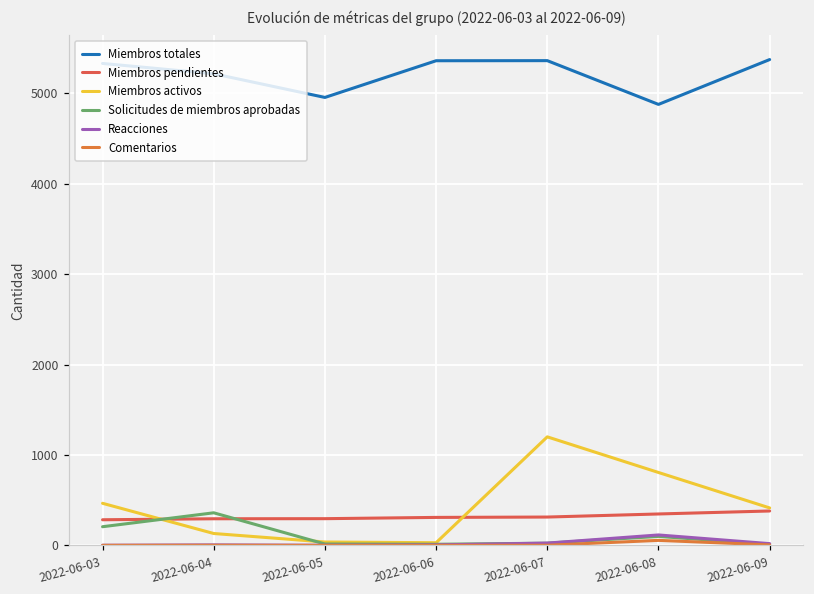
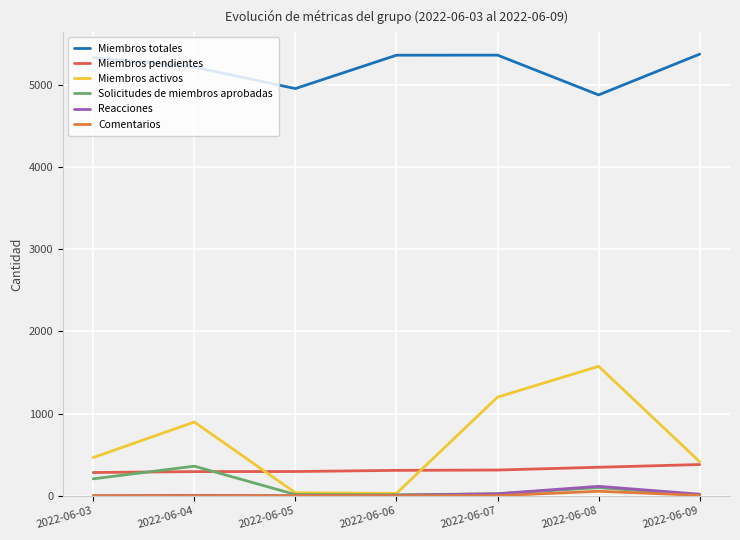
Miembros activos, 2022-06-04: 100 -> 900
Miembros activos, 2022-06-08: 800 -> 1600
